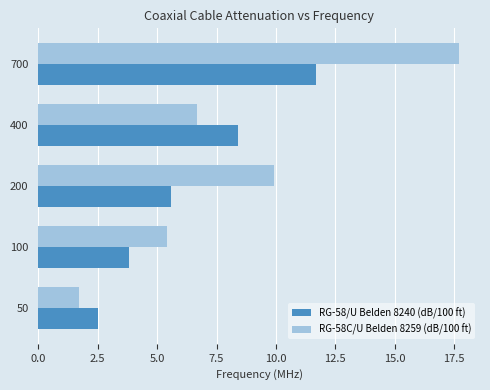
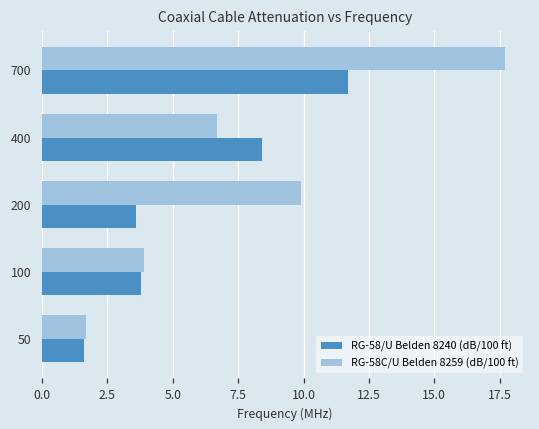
RG-58/U Belden 8240 (dB/100 ft), 200: 5.6 -> 3.6
RG-58C/U Belden 8259 (dB/100 ft), 100: 5.4 -> 3.9
RG-58/U Belden 8240 (dB/100 ft), 50: 2.5 -> 1.6
